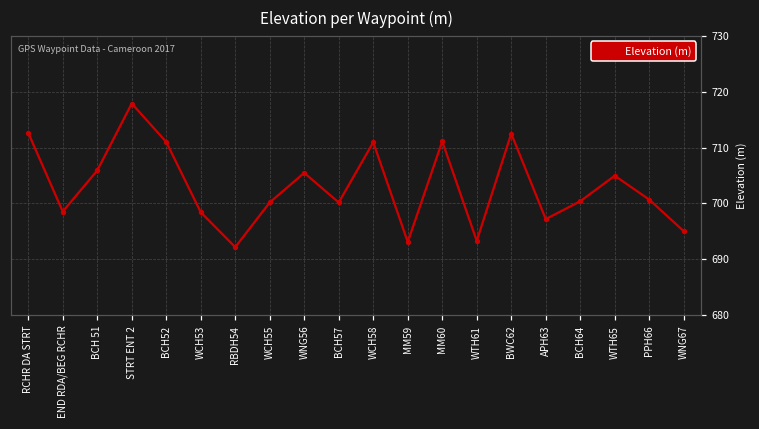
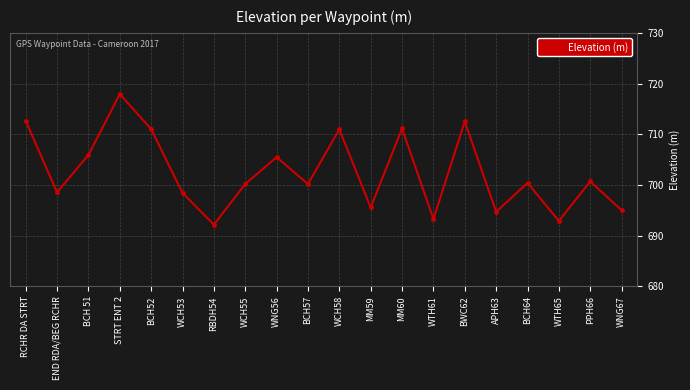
MM59: 693 -> 696
APH63: 697 -> 695
WTH65: 705 -> 693
